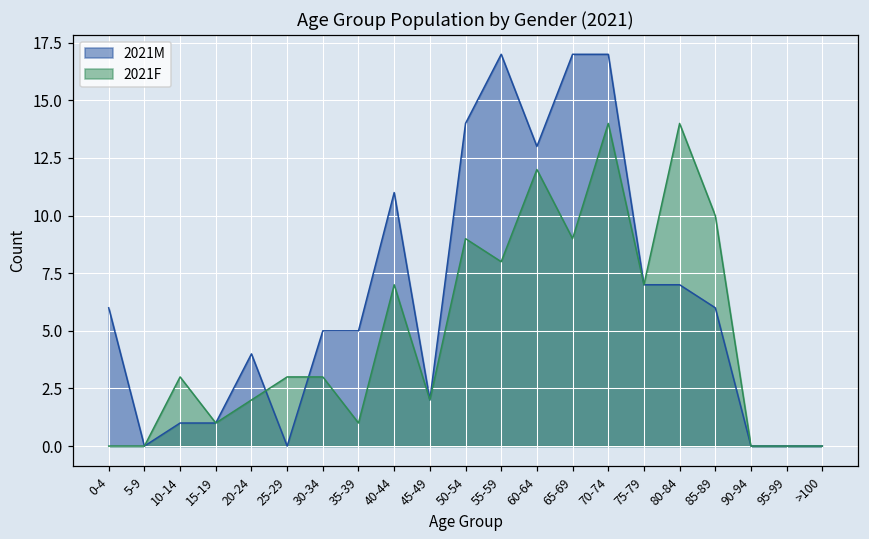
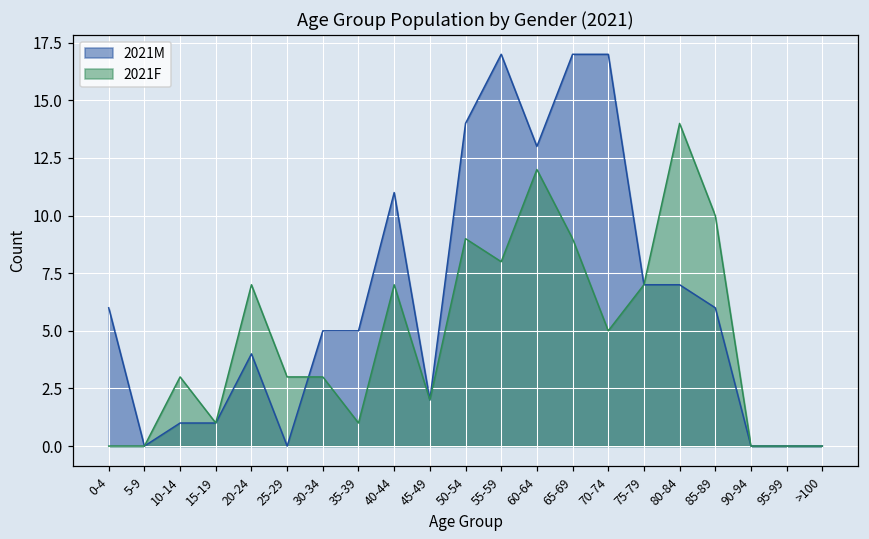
2021F, 20-24: 2 -> 7
2021F, 70-74: 14 -> 5
